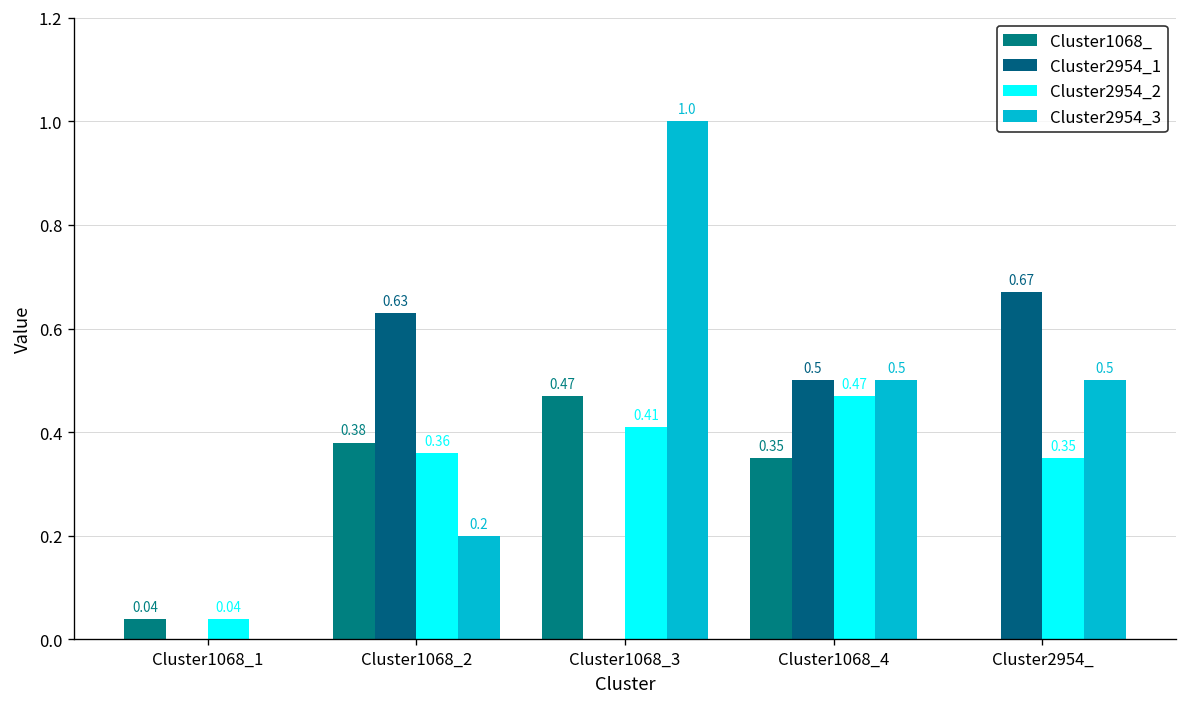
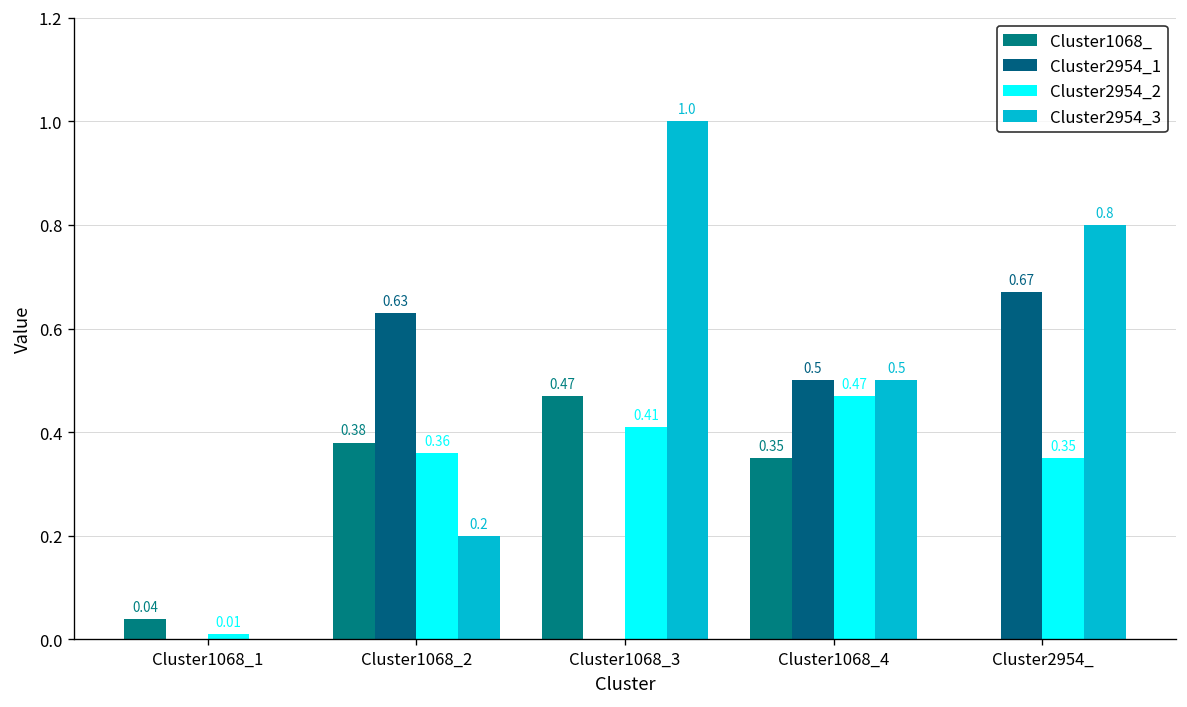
Cluster2954_2, Cluster1068_1: 0.04 -> 0.01
Cluster2954_3, Cluster2954_: 0.5 -> 0.8
